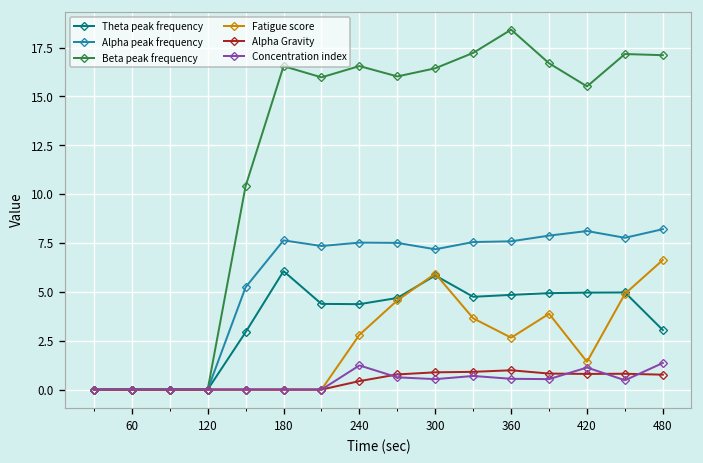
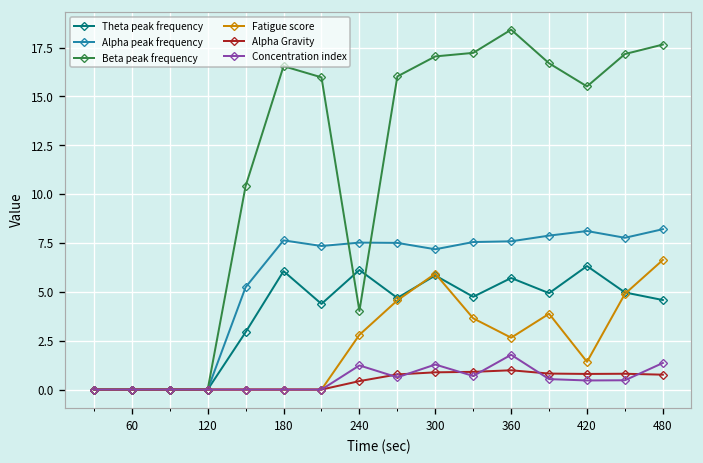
Theta peak frequency, 240: 4.4 -> 6.1
Beta peak frequency, 240: 16.6 -> 4.0
Beta peak frequency, 300: 16.4 -> 17.0
Concentration index, 300: 0.5 -> 1.3
Theta peak frequency, 360: 4.8 -> 5.7
Concentration index, 360: 0.6 -> 1.8
Theta peak frequency, 420: 5.0 -> 6.3
Concentration index, 420: 1.1 -> 0.5
Theta peak frequency, 480: 3.0 -> 4.6
Beta peak frequency, 480: 17.1 -> 17.7
